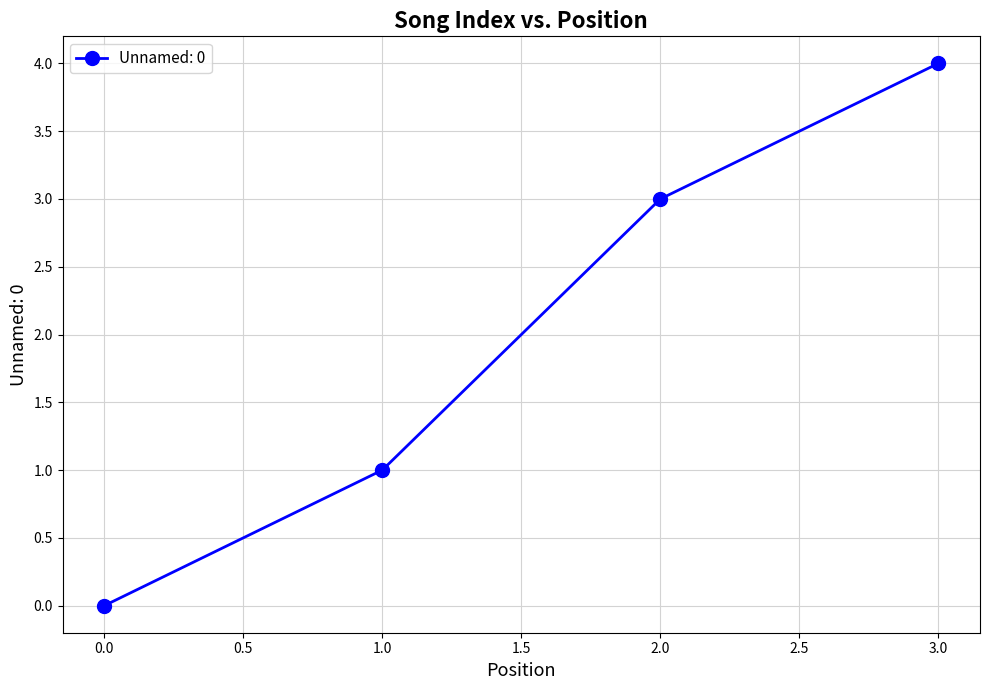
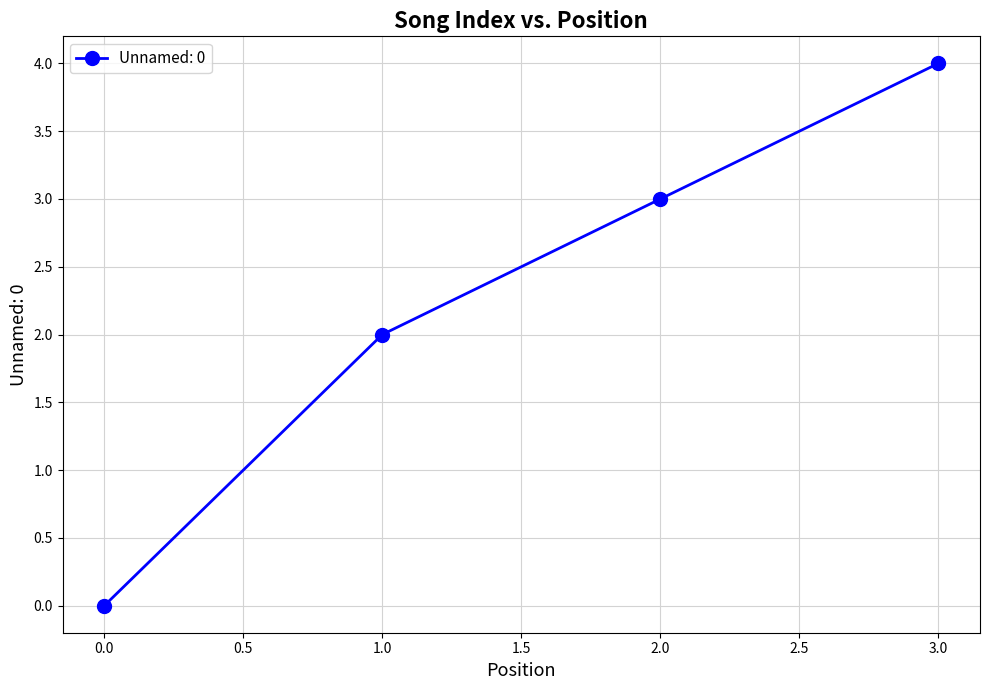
1.0: 1 -> 2
